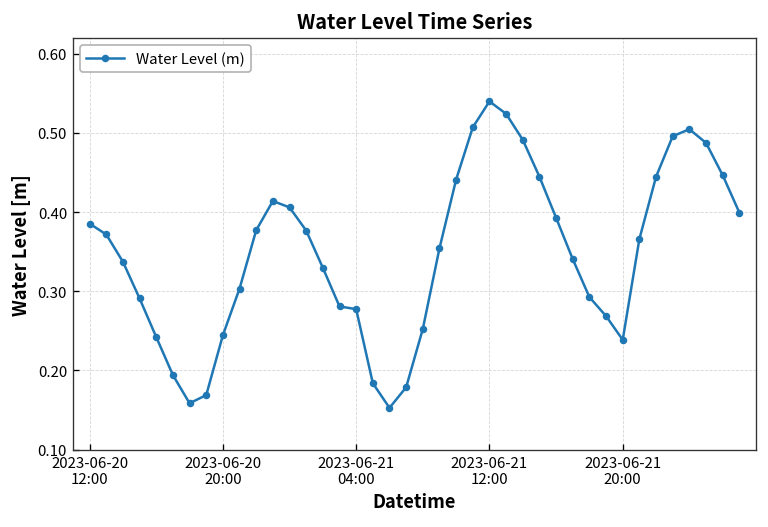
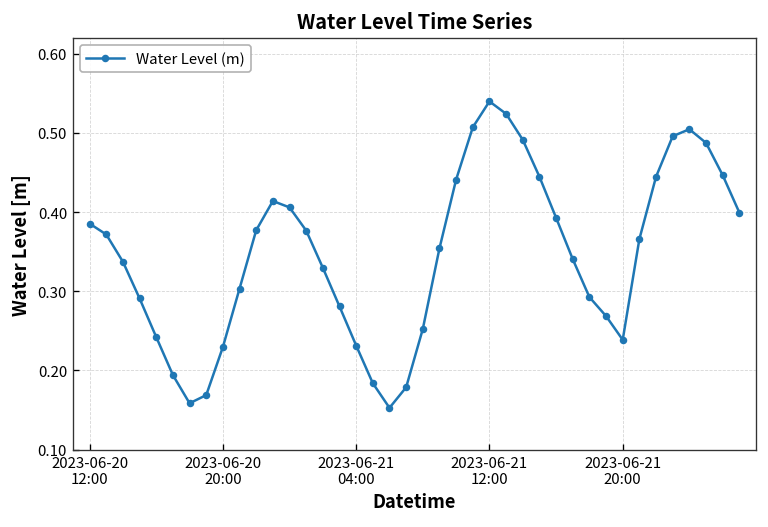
2023-06-20 20:00: 0.24 -> 0.23
2023-06-21 04:00: 0.28 -> 0.23
